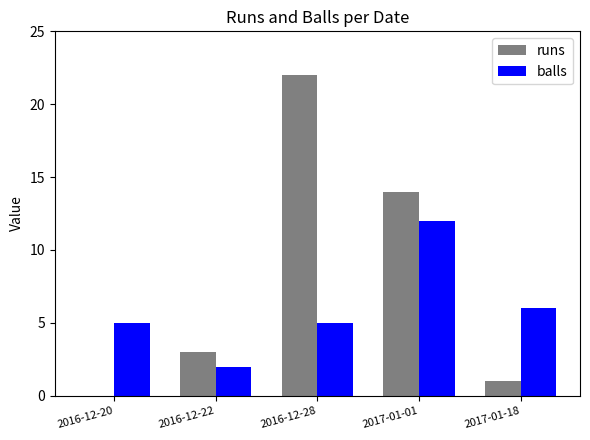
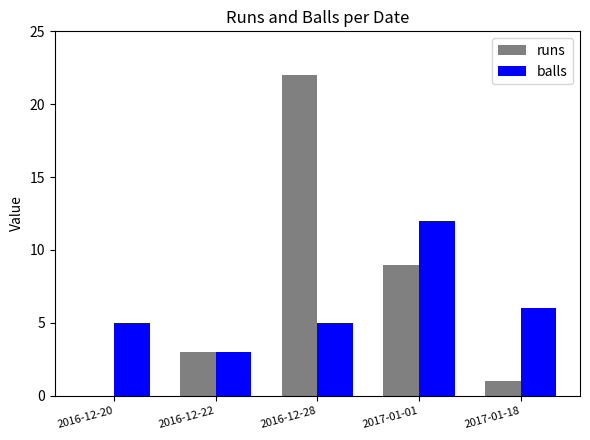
balls, 2016-12-22: 2 -> 3
runs, 2017-01-01: 14 -> 9
